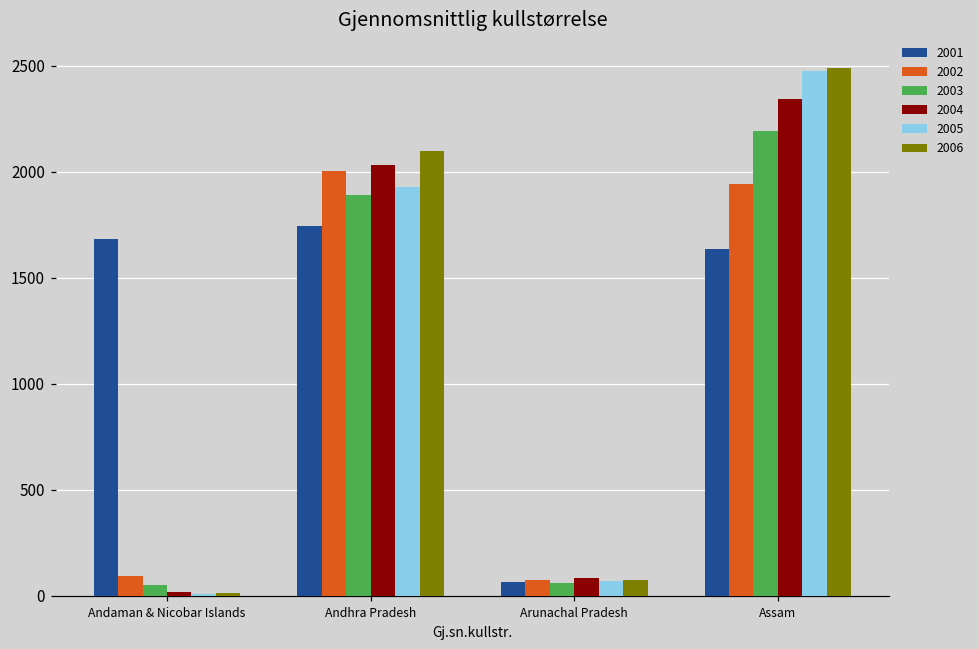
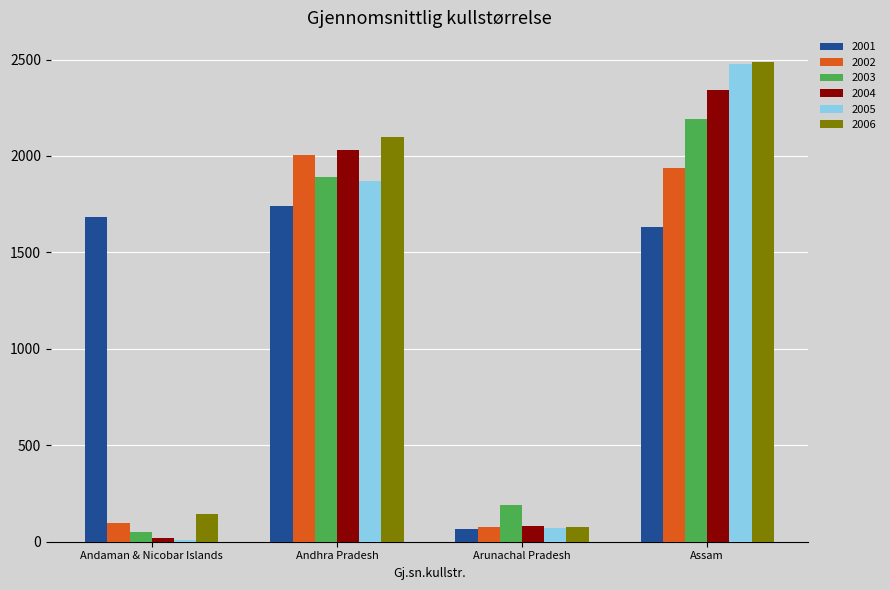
2006, Andaman & Nicobar Islands: 10 -> 150
2005, Andhra Pradesh: 1930 -> 1870
2003, Arunachal Pradesh: 60 -> 190
